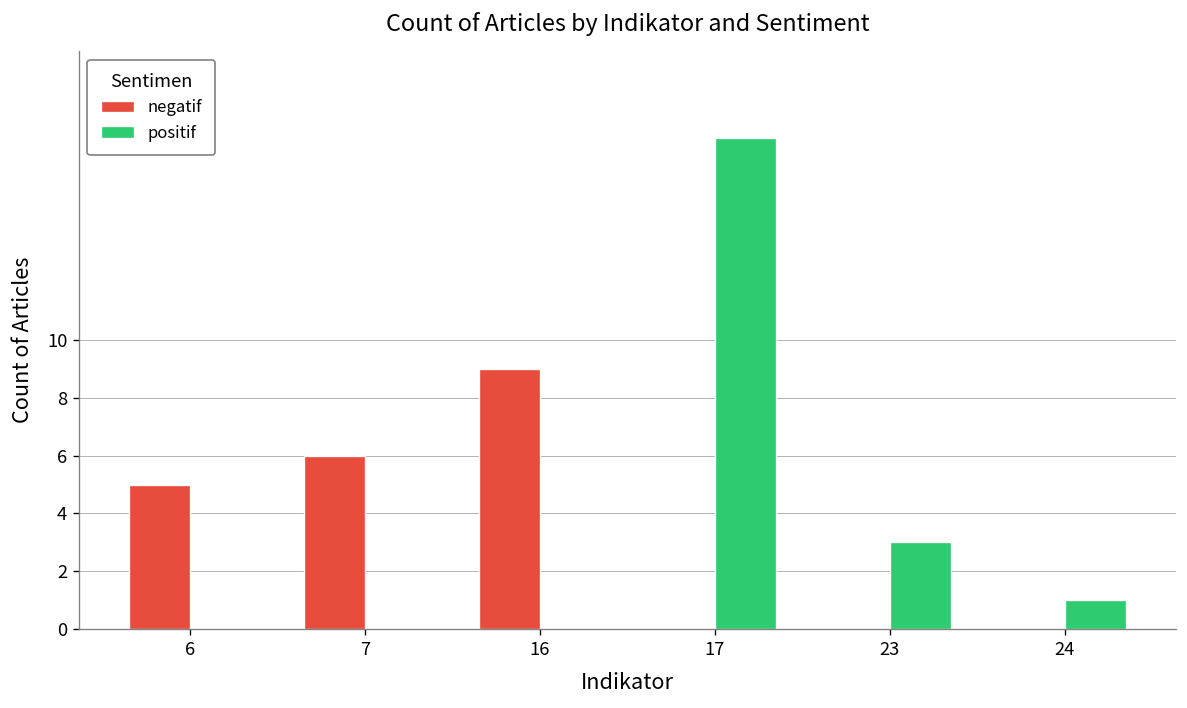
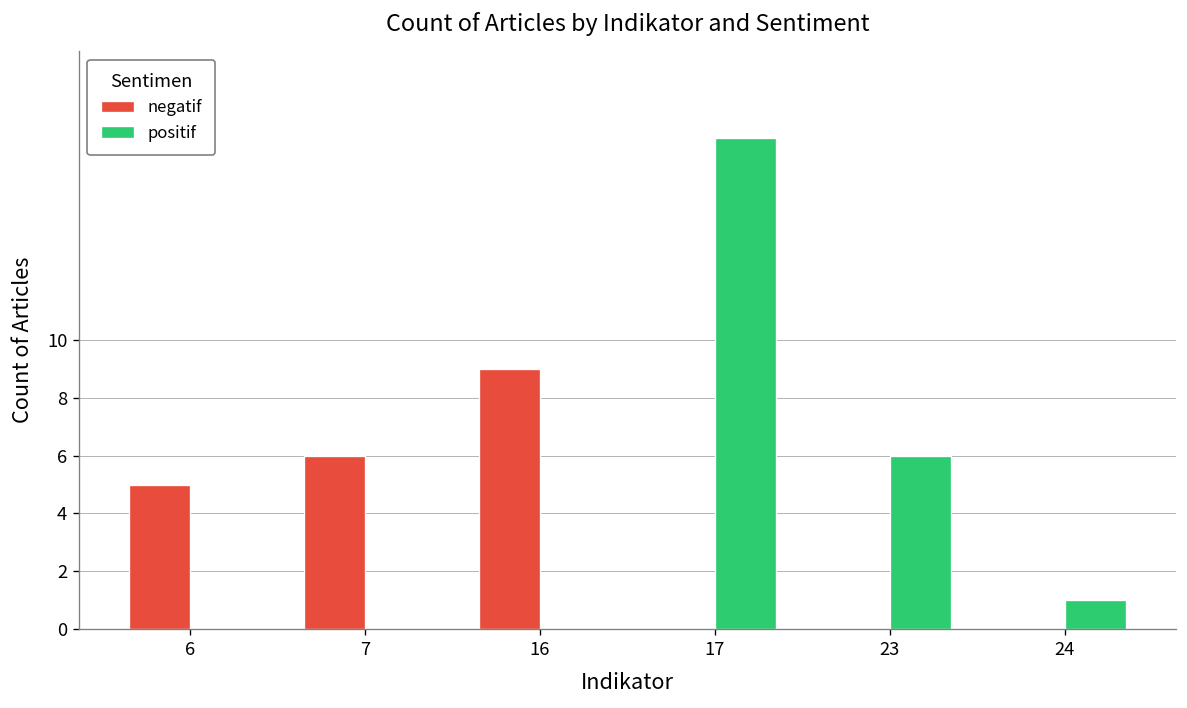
positif, 23: 3 -> 6
